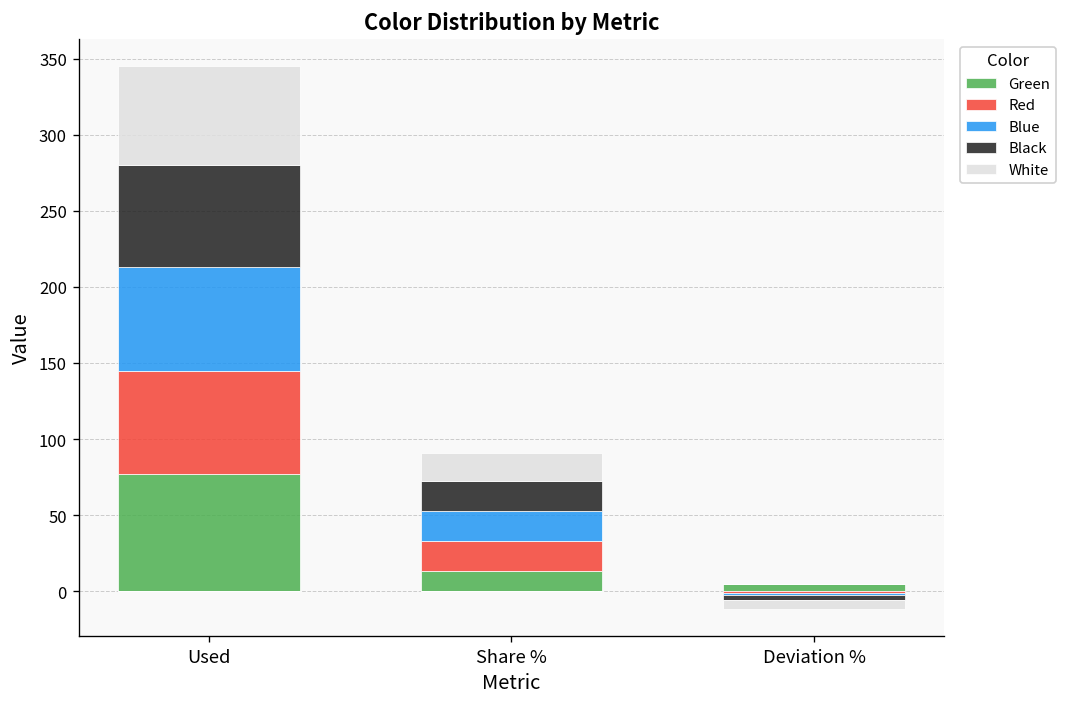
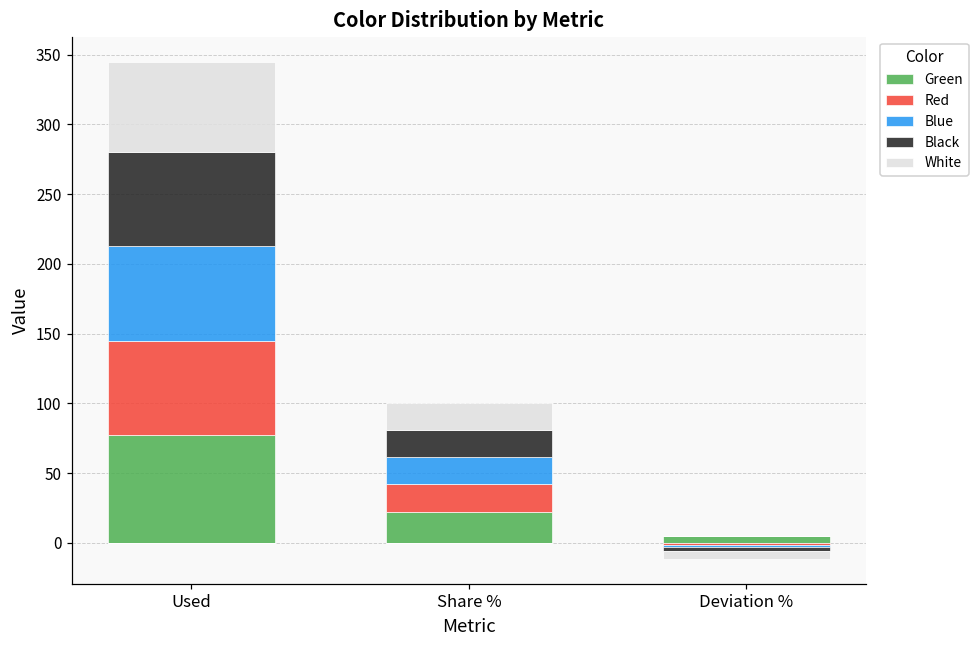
Green, Share %: 13 -> 22
